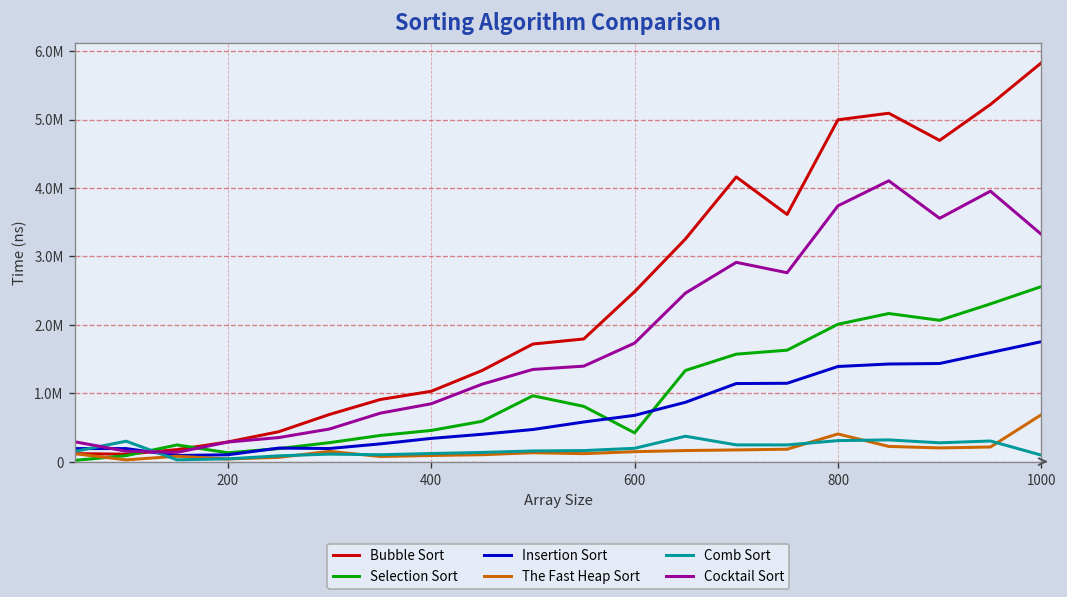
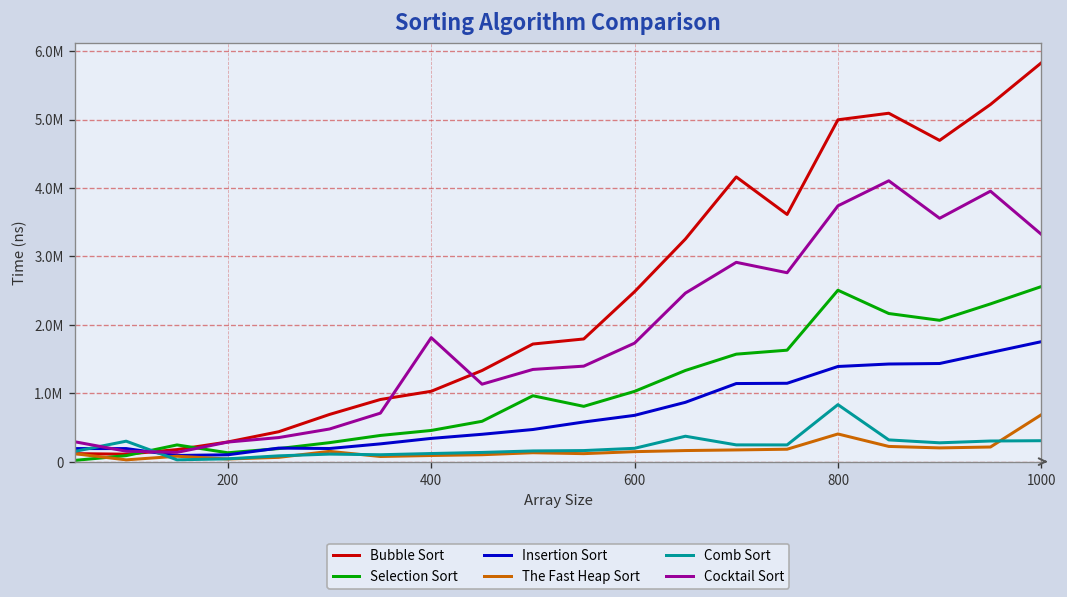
Cocktail Sort, 400: 800000 -> 1800000
Selection Sort, 600: 400000 -> 1000000
Selection Sort, 800: 2000000 -> 2500000
Comb Sort, 800: 300000 -> 800000
Comb Sort, 1000: 100000 -> 300000
